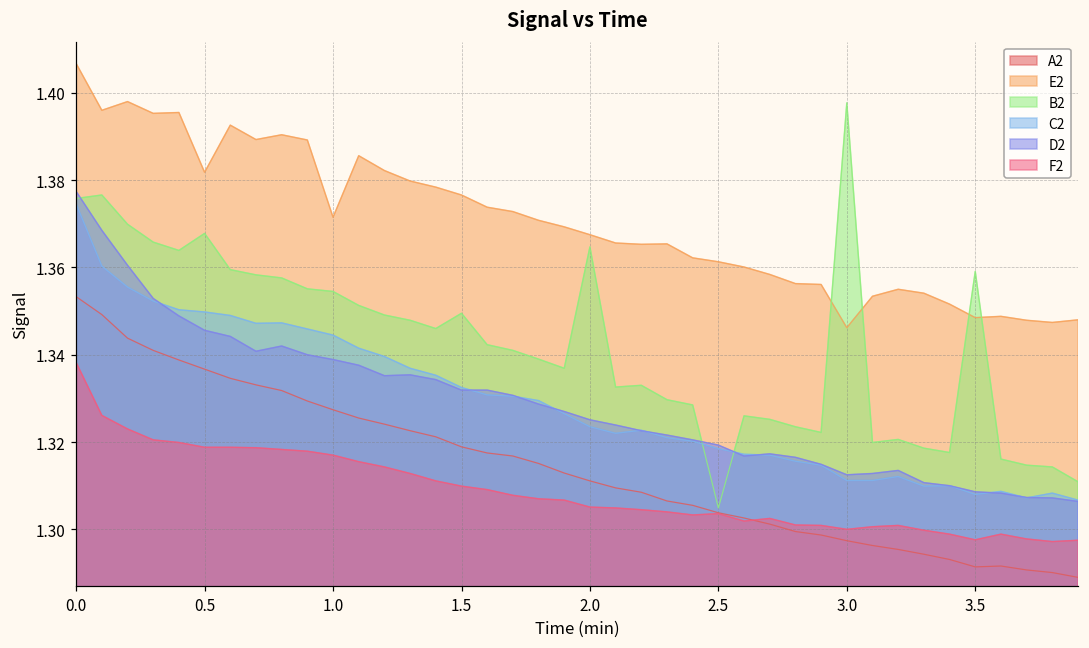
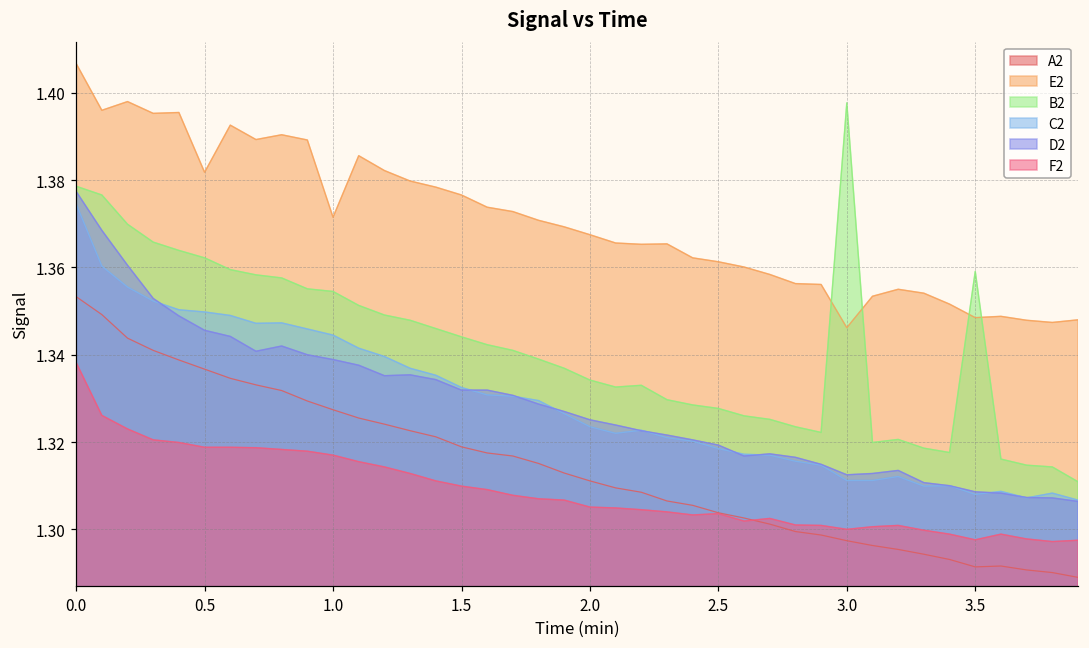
B2, 0.0: 1.376 -> 1.379
B2, 0.5: 1.368 -> 1.362
B2, 1.5: 1.350 -> 1.344
B2, 2.0: 1.365 -> 1.334
B2, 2.5: 1.305 -> 1.328
